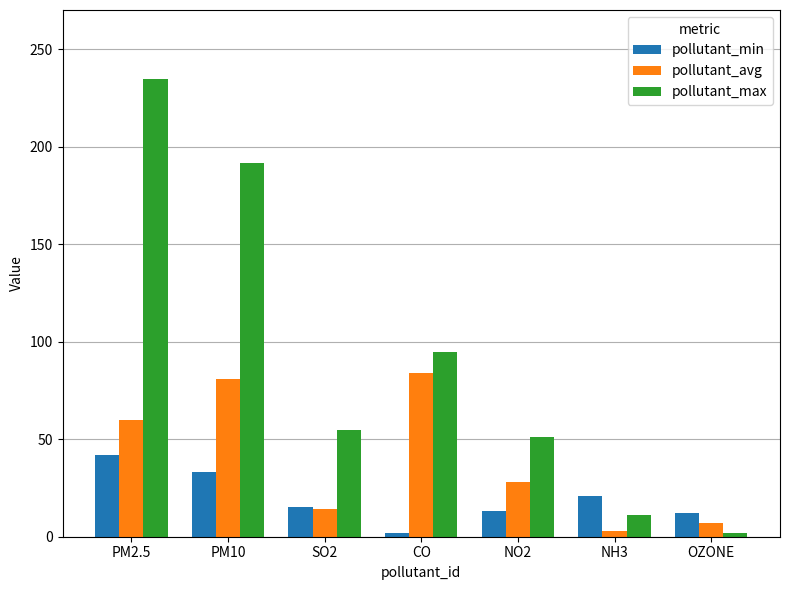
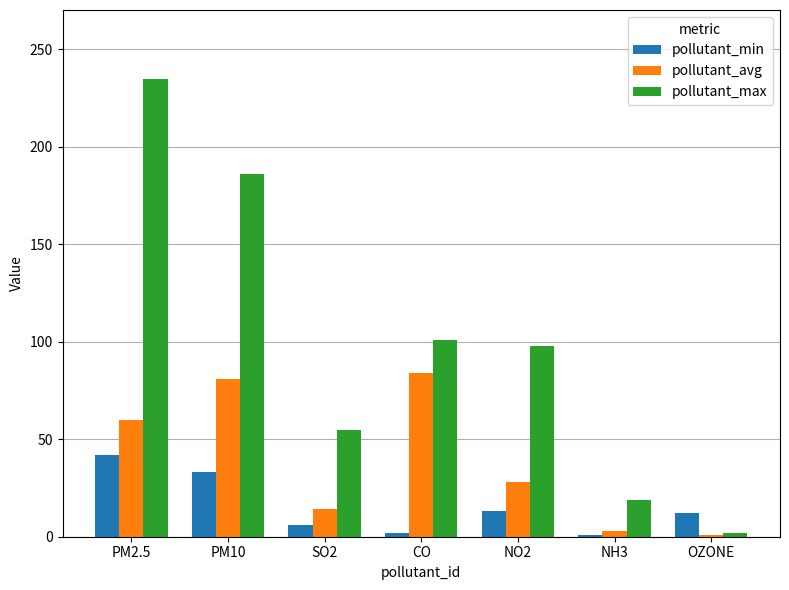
pollutant_max, PM10: 192 -> 186
pollutant_min, SO2: 15 -> 6
pollutant_max, CO: 95 -> 101
pollutant_max, NO2: 51 -> 98
pollutant_min, NH3: 21 -> 1
pollutant_max, NH3: 11 -> 19
pollutant_avg, OZONE: 7 -> 1
